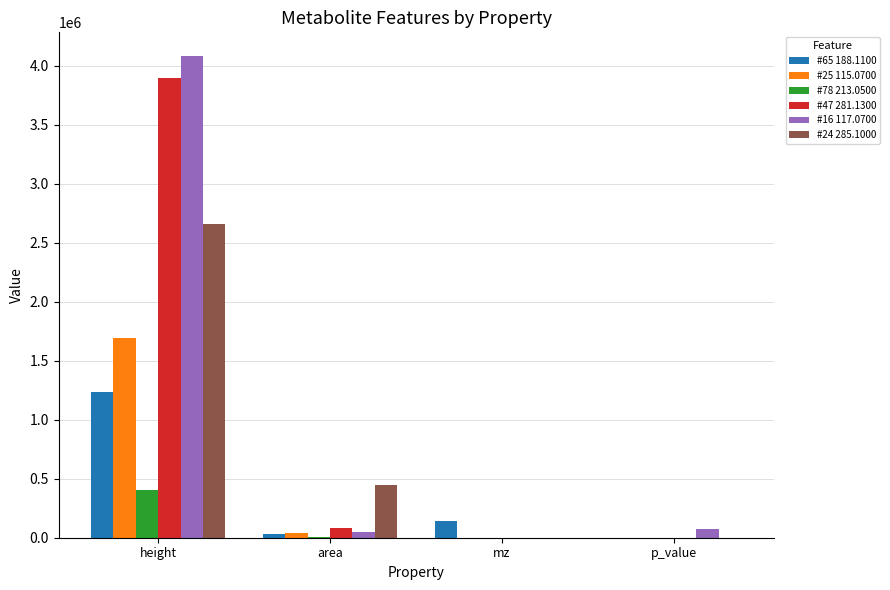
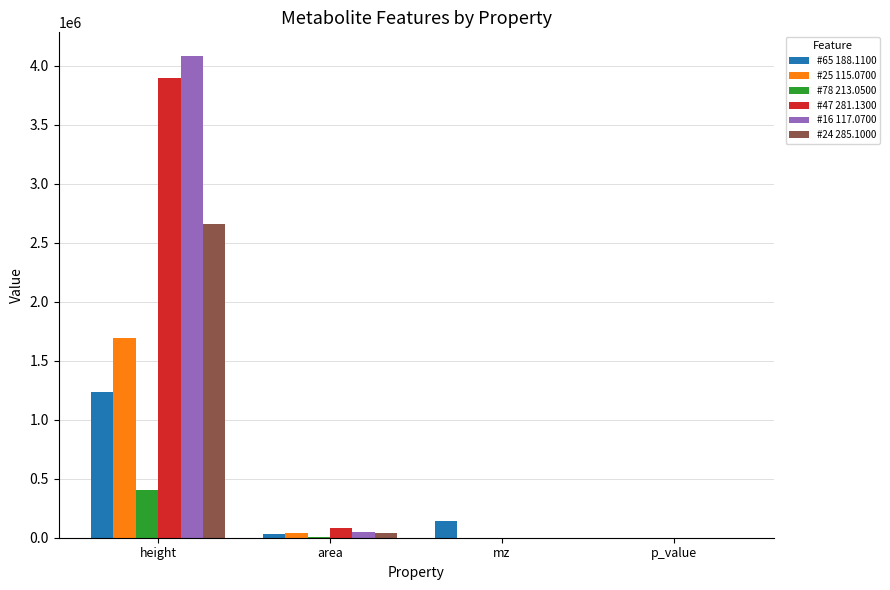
#24 285.1000, area: 440000 -> 40000
#16 117.0700, p_value: 70000 -> 0
